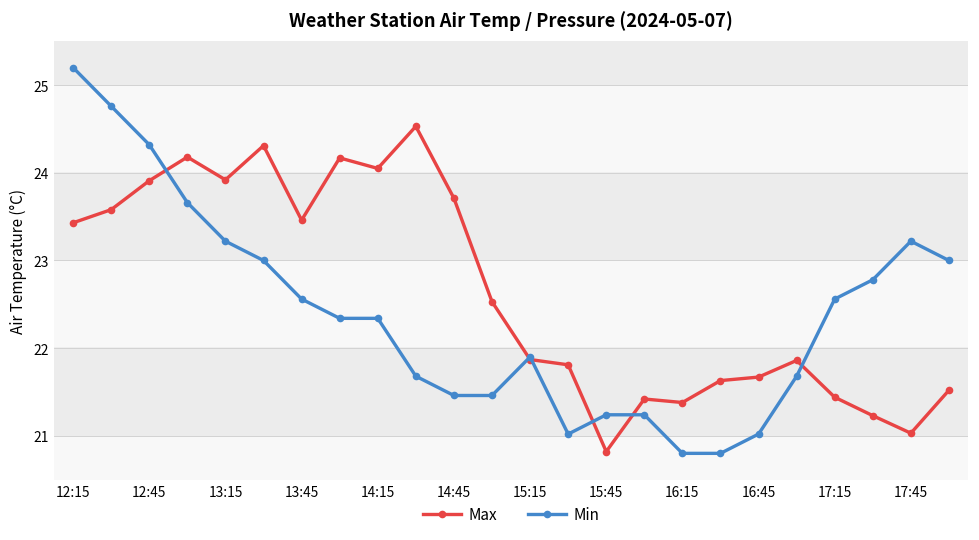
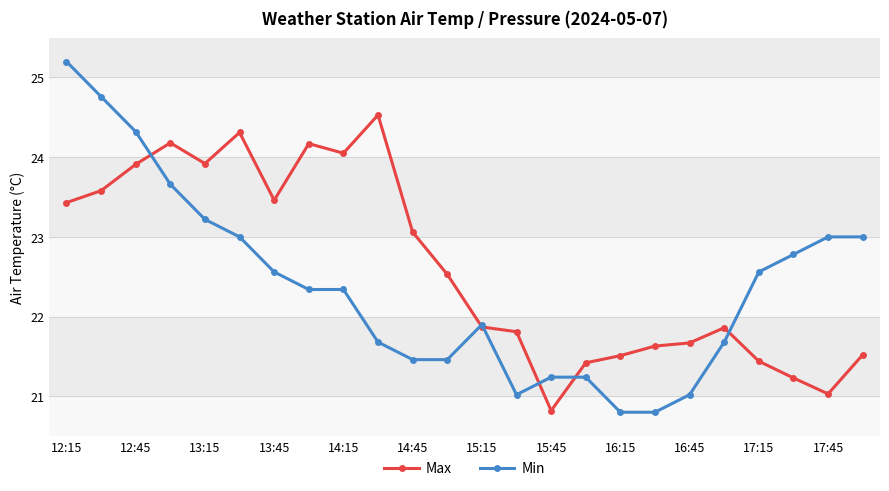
Max, 14:45: 23.7 -> 23.1
Max, 16:15: 21.4 -> 21.5
Min, 17:45: 23.2 -> 23.0
